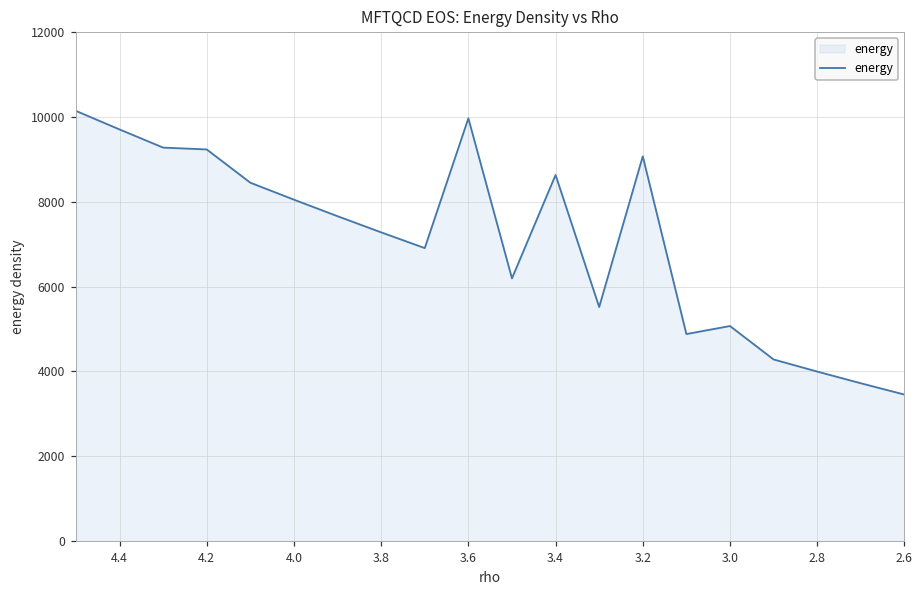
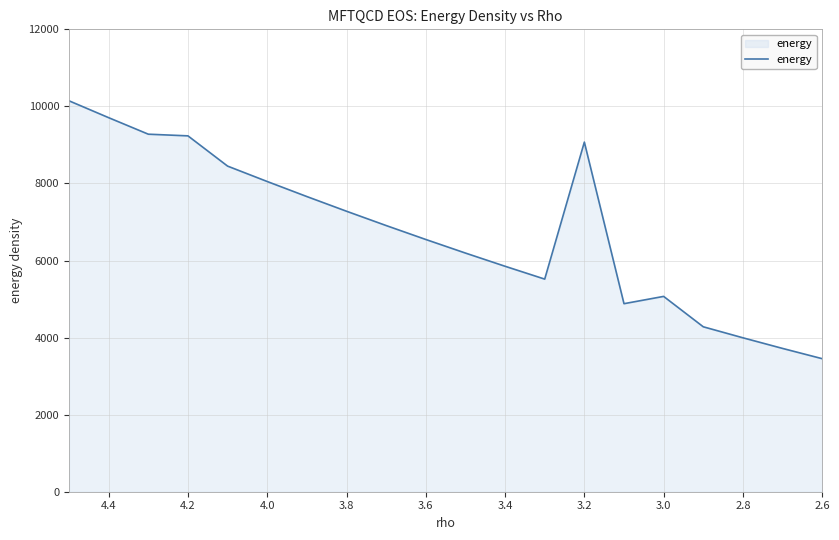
3.6: 10000 -> 6500
3.4: 8600 -> 5900
